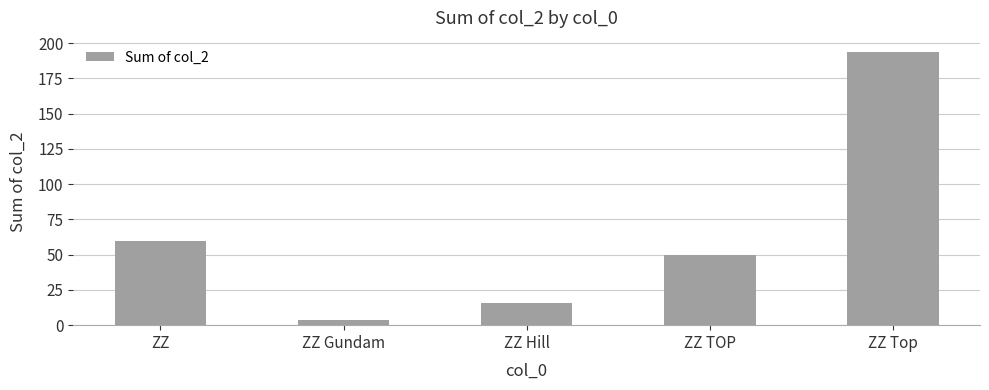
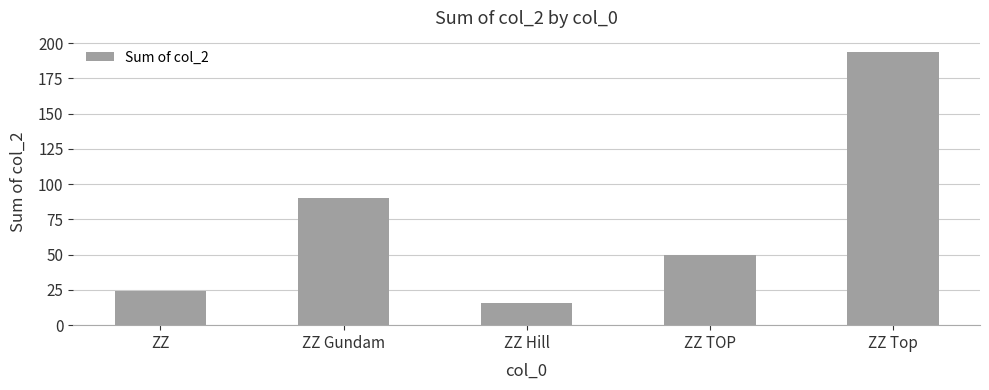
ZZ: 60 -> 24
ZZ Gundam: 4 -> 90
